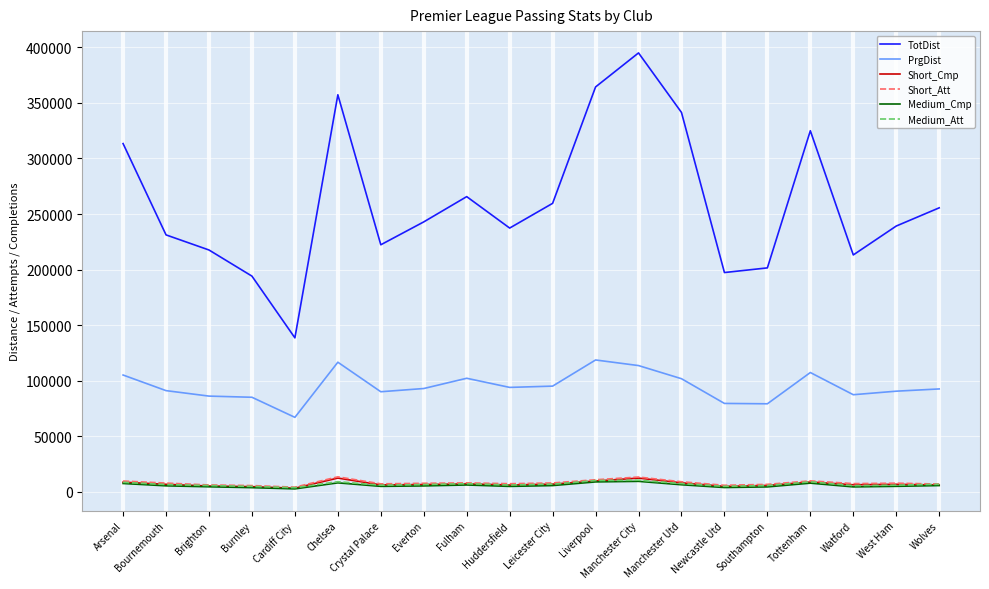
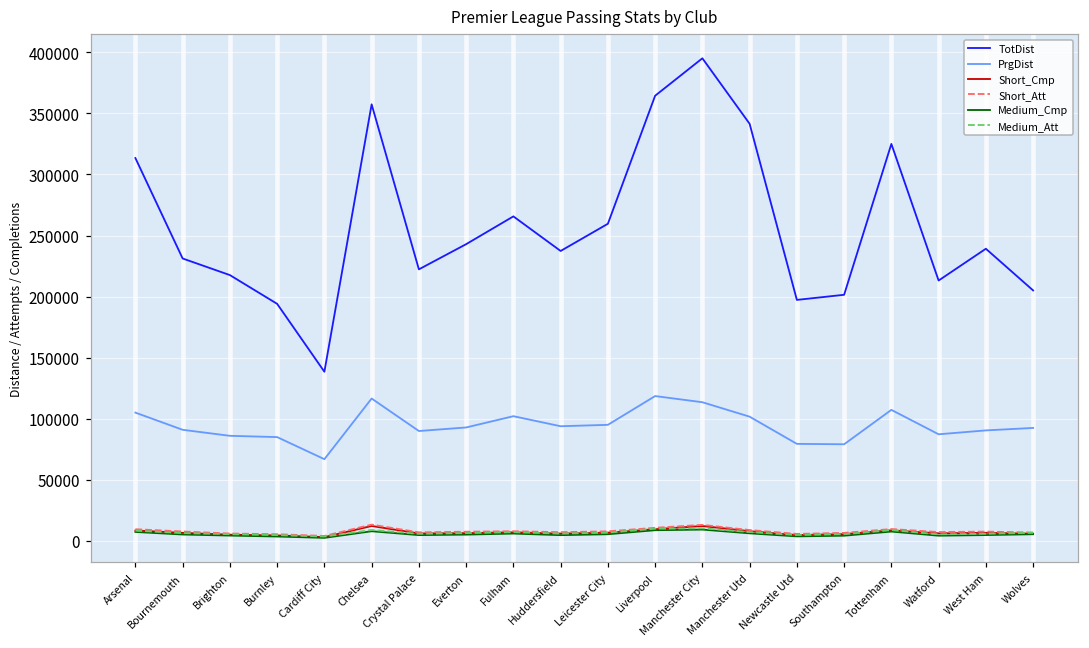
TotDist, Wolves: 256000 -> 205000
